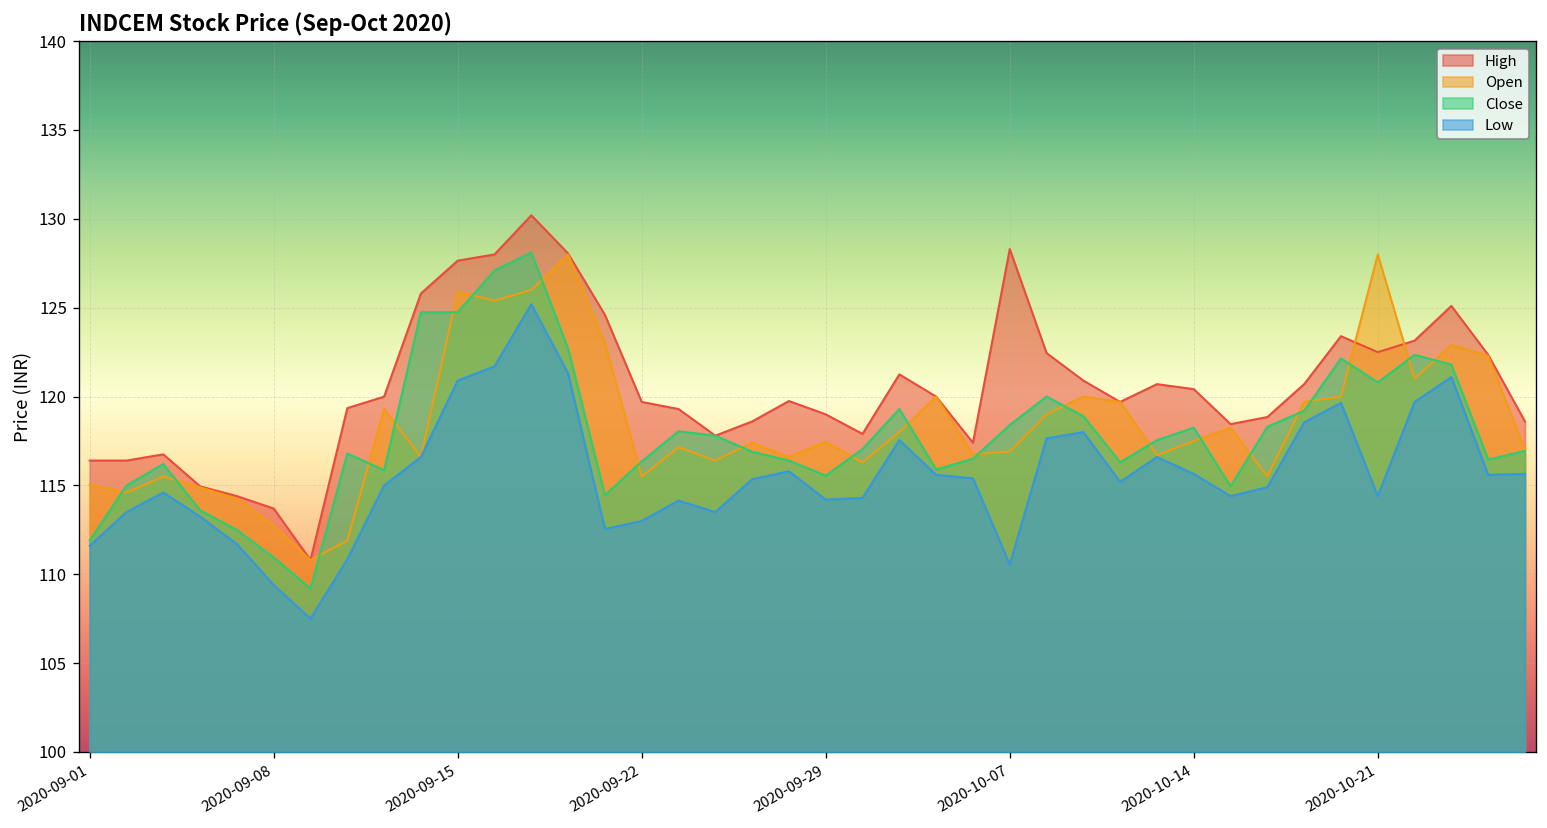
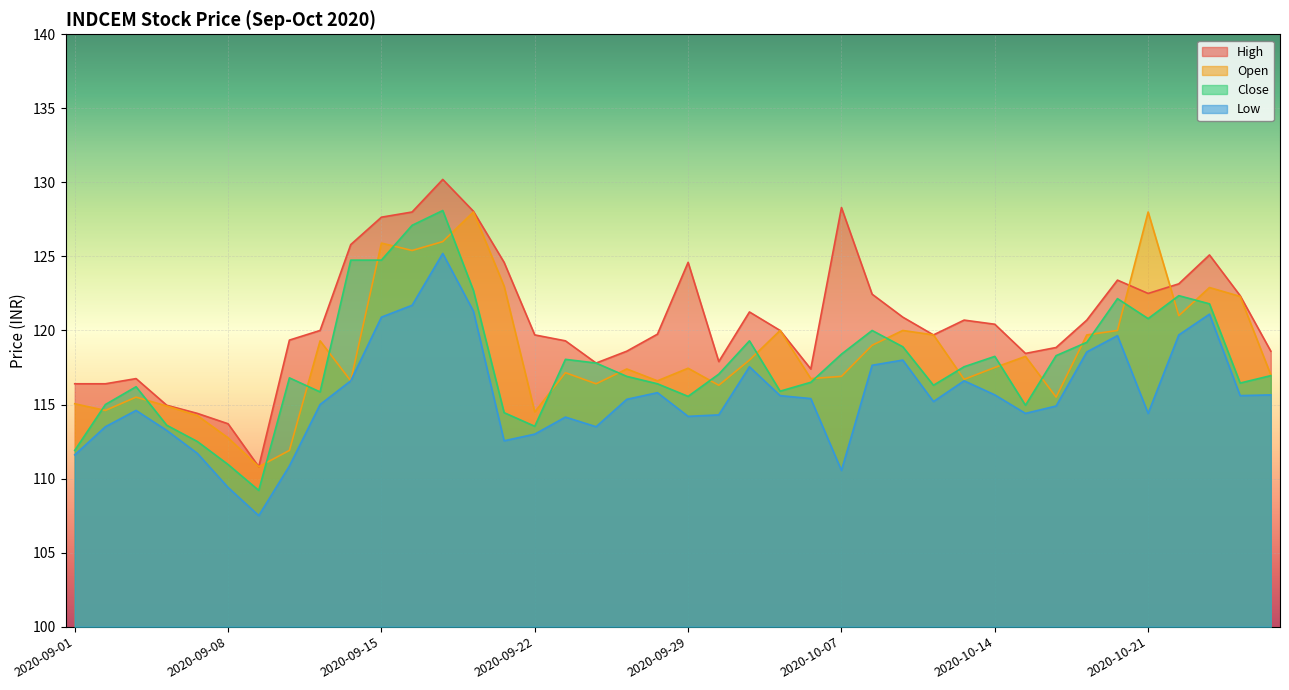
Open, 2020-09-22: 115.5 -> 114.5
Close, 2020-09-22: 116.4 -> 113.5
High, 2020-09-29: 119.0 -> 124.6
